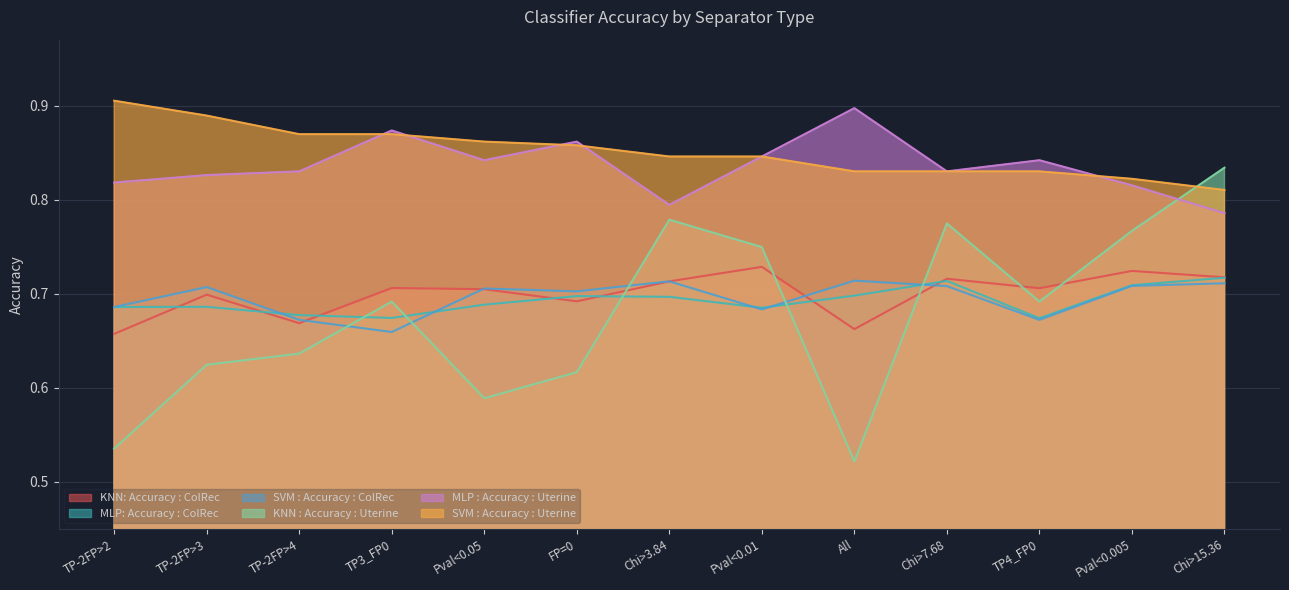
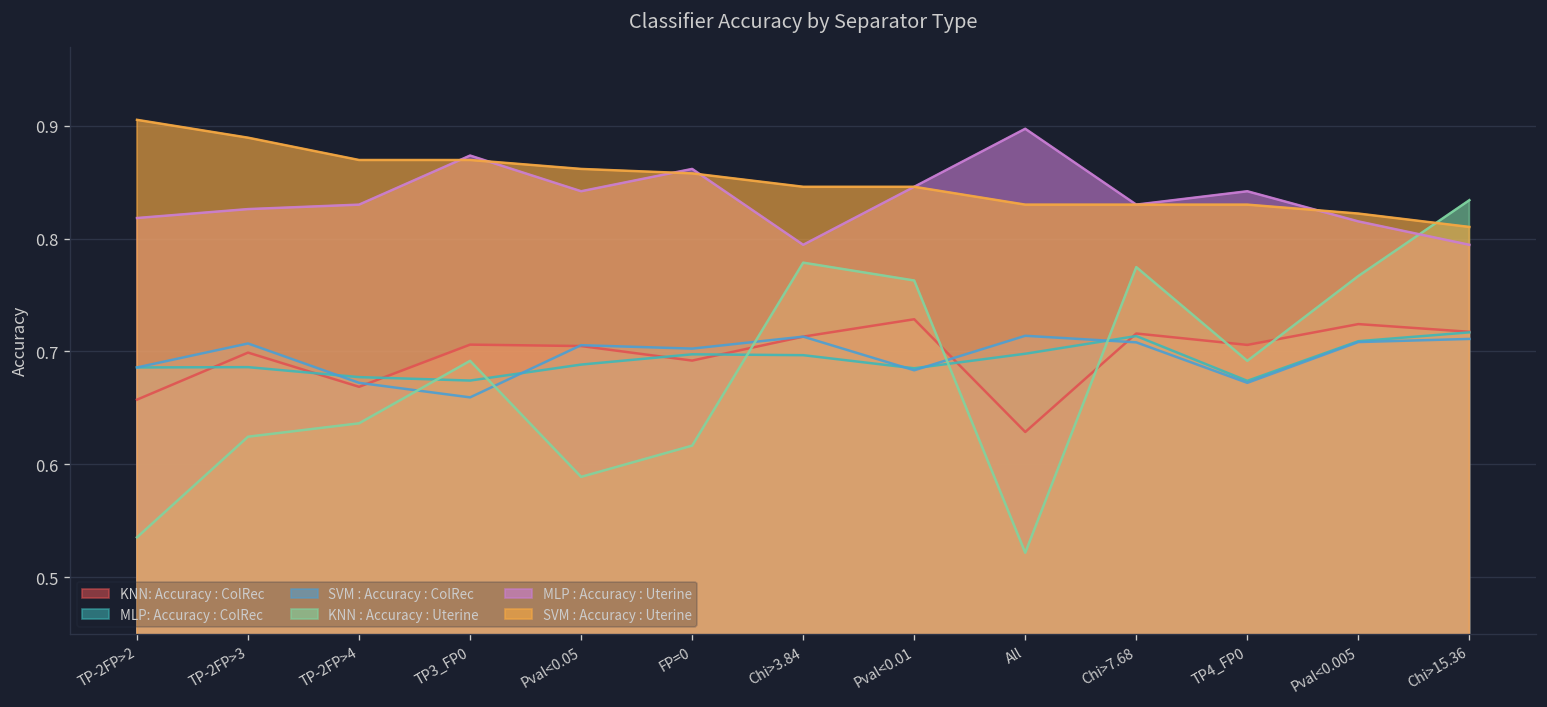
KNN : Accuracy : Uterine, Pval<0.01: 0.75 -> 0.76
KNN: Accuracy : ColRec, All: 0.66 -> 0.63
MLP : Accuracy : Uterine, Chi>15.36: 0.786 -> 0.794
